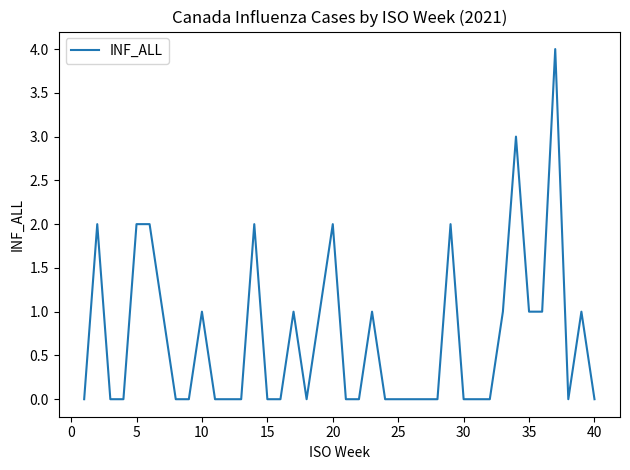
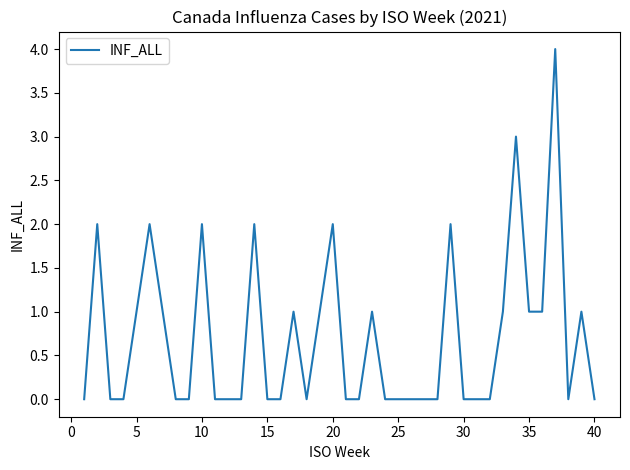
5: 2 -> 1
10: 1 -> 2
